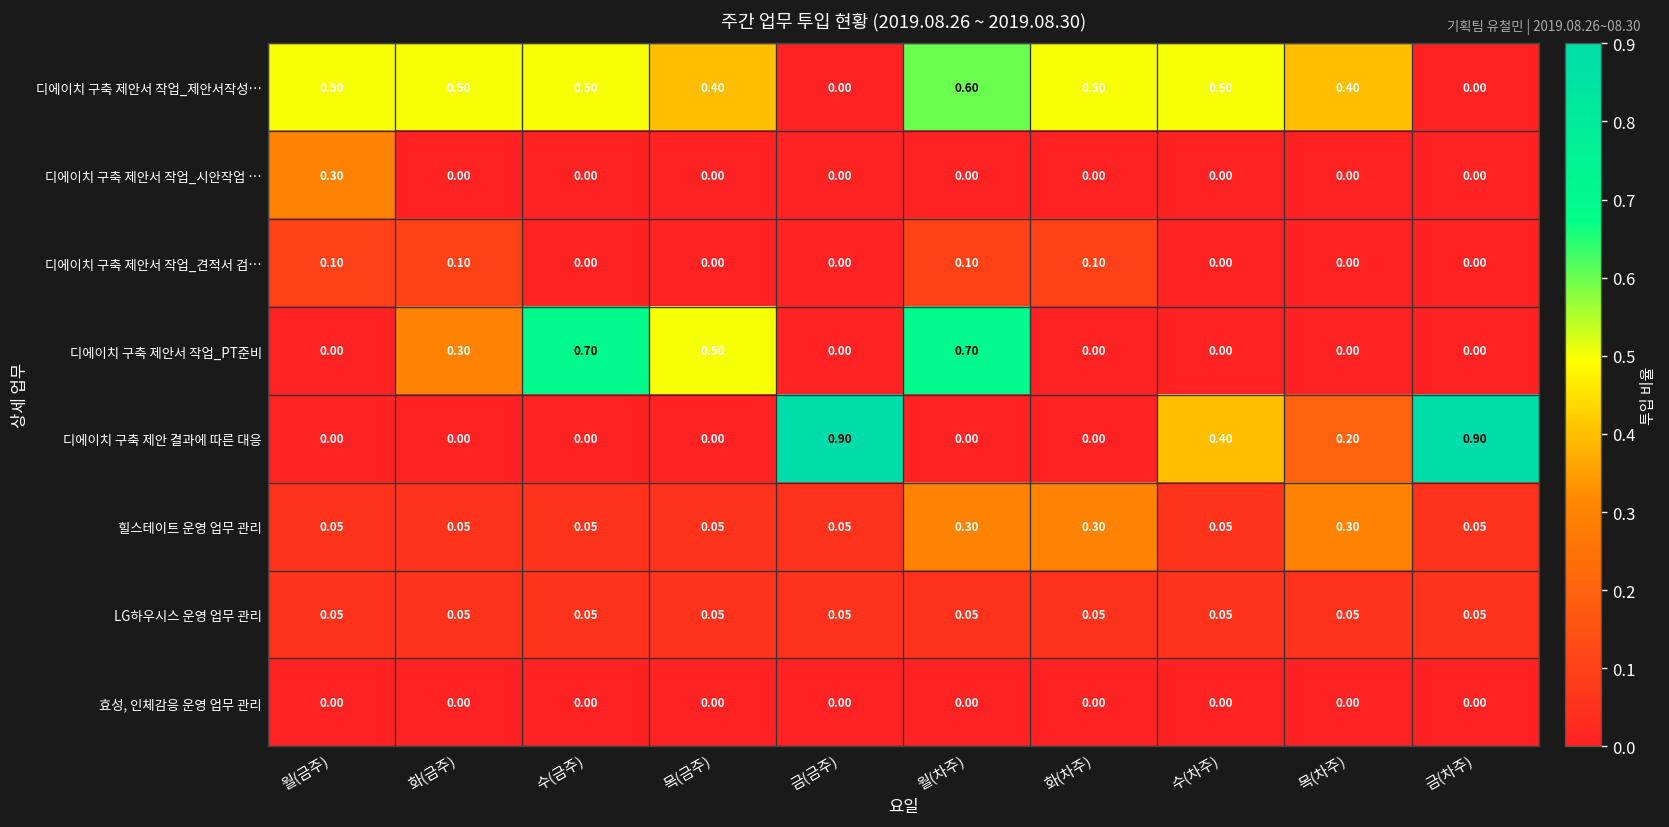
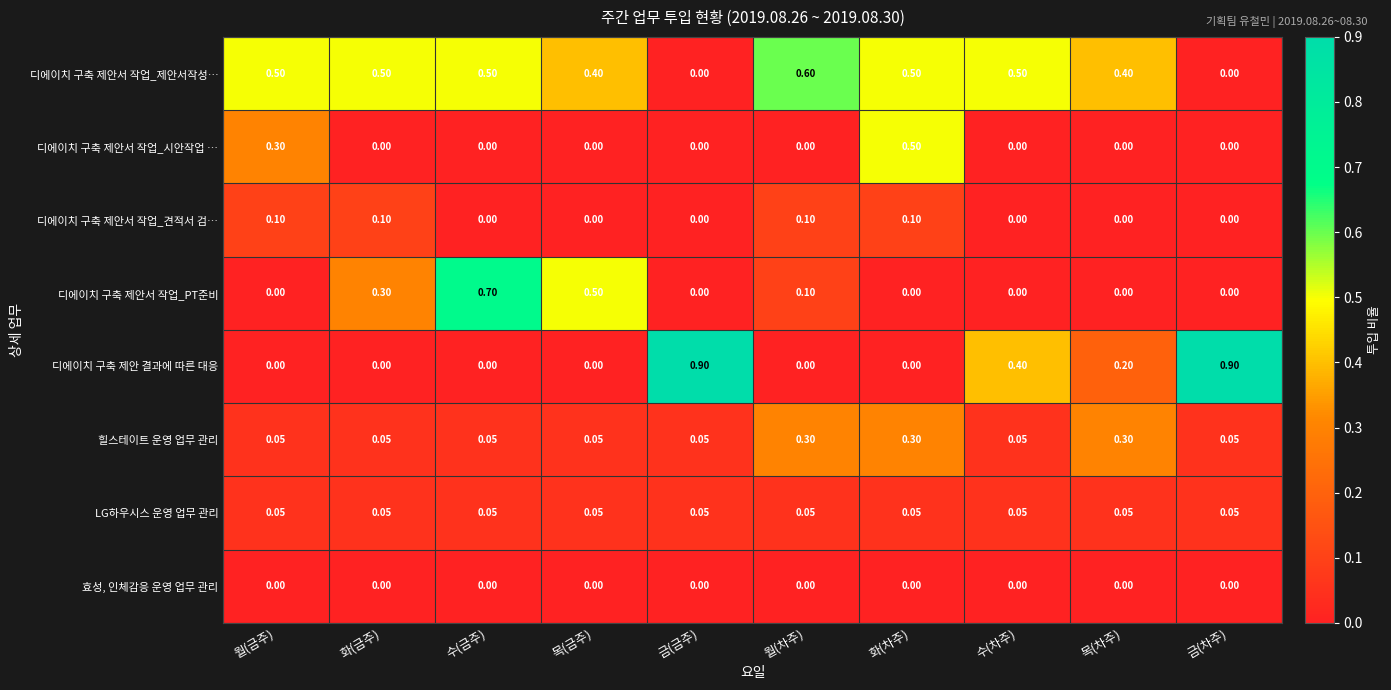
디에이치 구축 제안서 작업_시안작업 …, 화(차주): 0.00 -> 0.50
디에이치 구축 제안서 작업_PT준비, 월(차주): 0.70 -> 0.10
